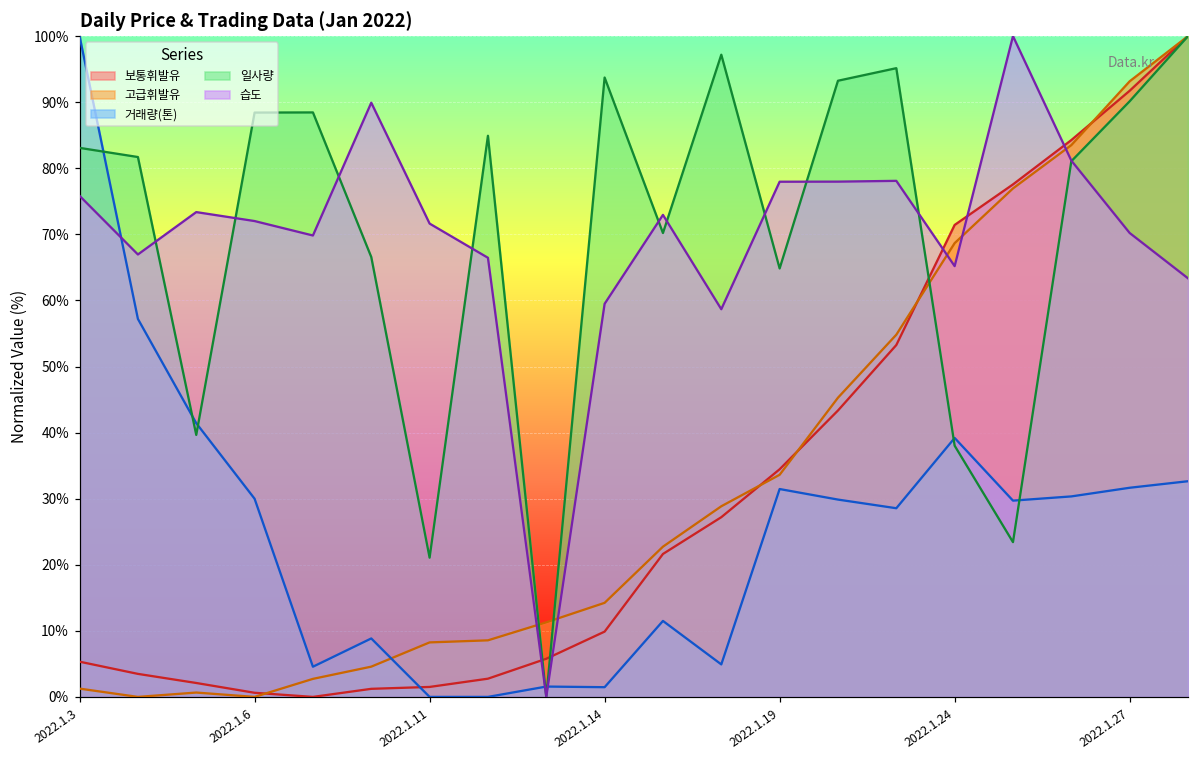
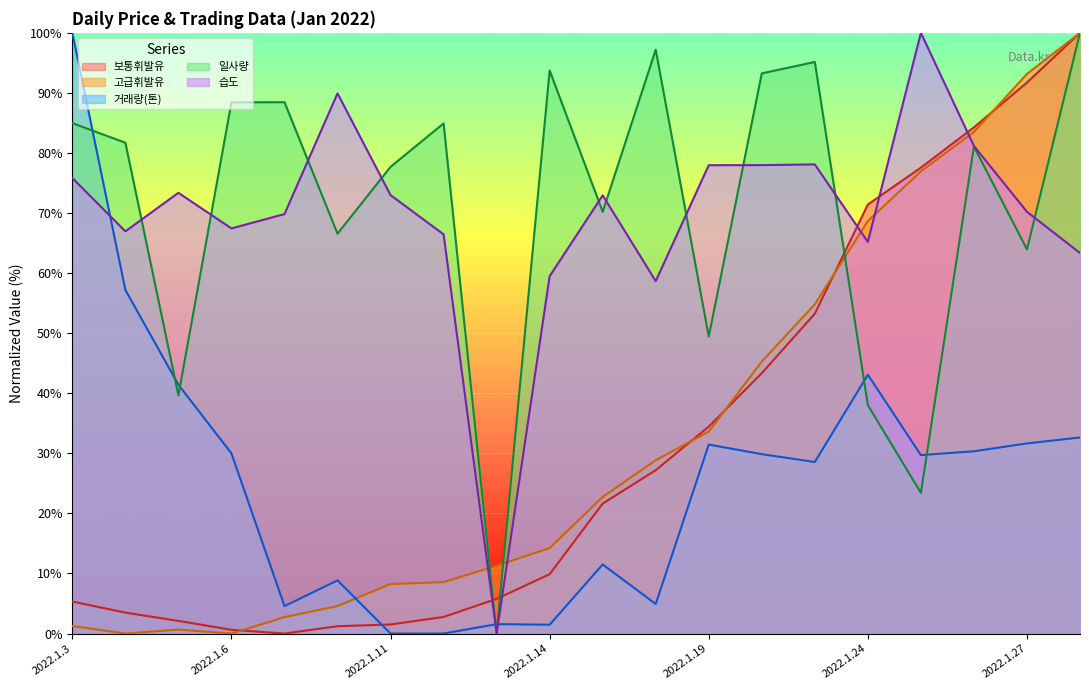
일사량, 2022.1.3: 83% -> 85%
습도, 2022.1.6: 72% -> 67%
일사량, 2022.1.11: 21% -> 78%
습도, 2022.1.11: 72% -> 73%
일사량, 2022.1.19: 65% -> 49%
거래량(톤), 2022.1.24: 39% -> 43%
일사량, 2022.1.27: 90% -> 64%
